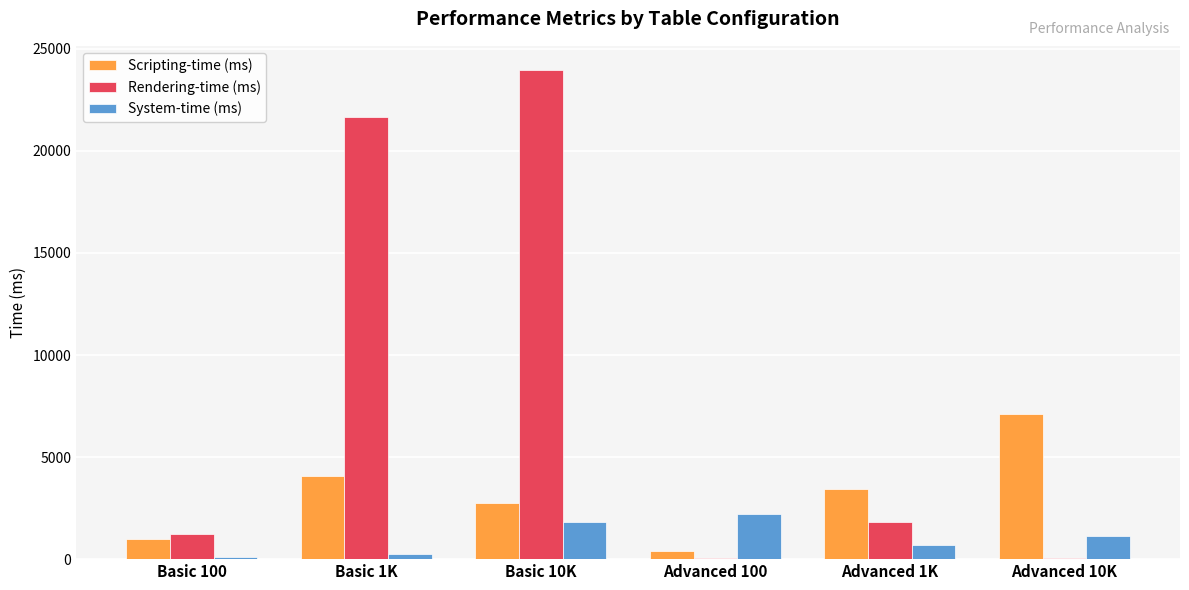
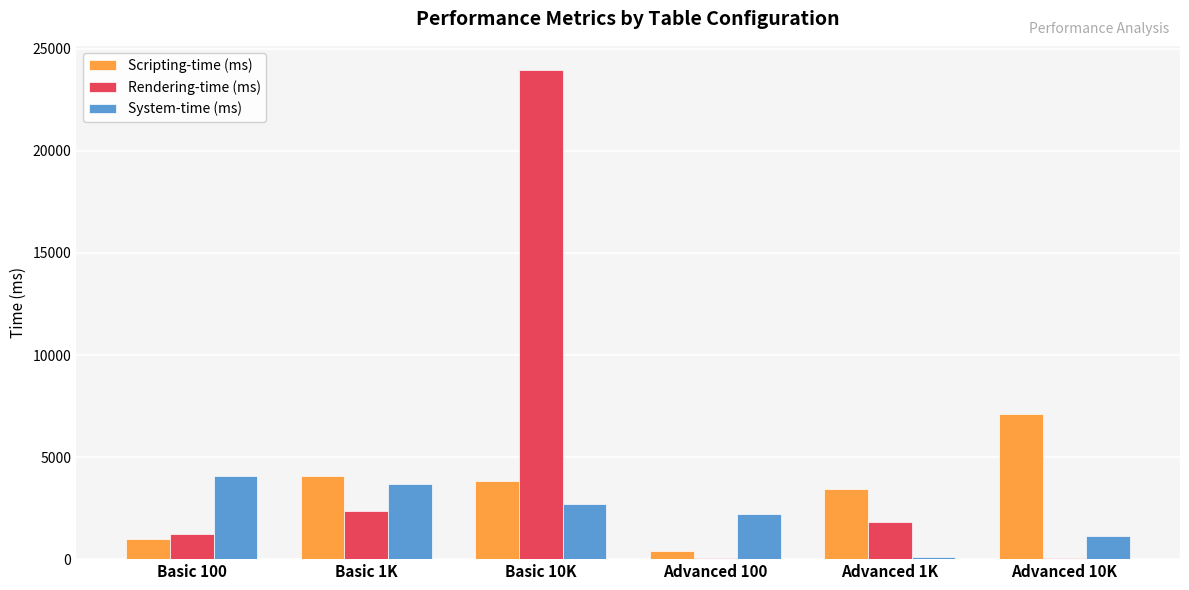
System-time (ms), Basic 100: 100 -> 4100
Rendering-time (ms), Basic 1K: 21700 -> 2400
System-time (ms), Basic 1K: 300 -> 3700
Scripting-time (ms), Basic 10K: 2800 -> 3900
System-time (ms), Basic 10K: 1800 -> 2700
System-time (ms), Advanced 1K: 700 -> 100
